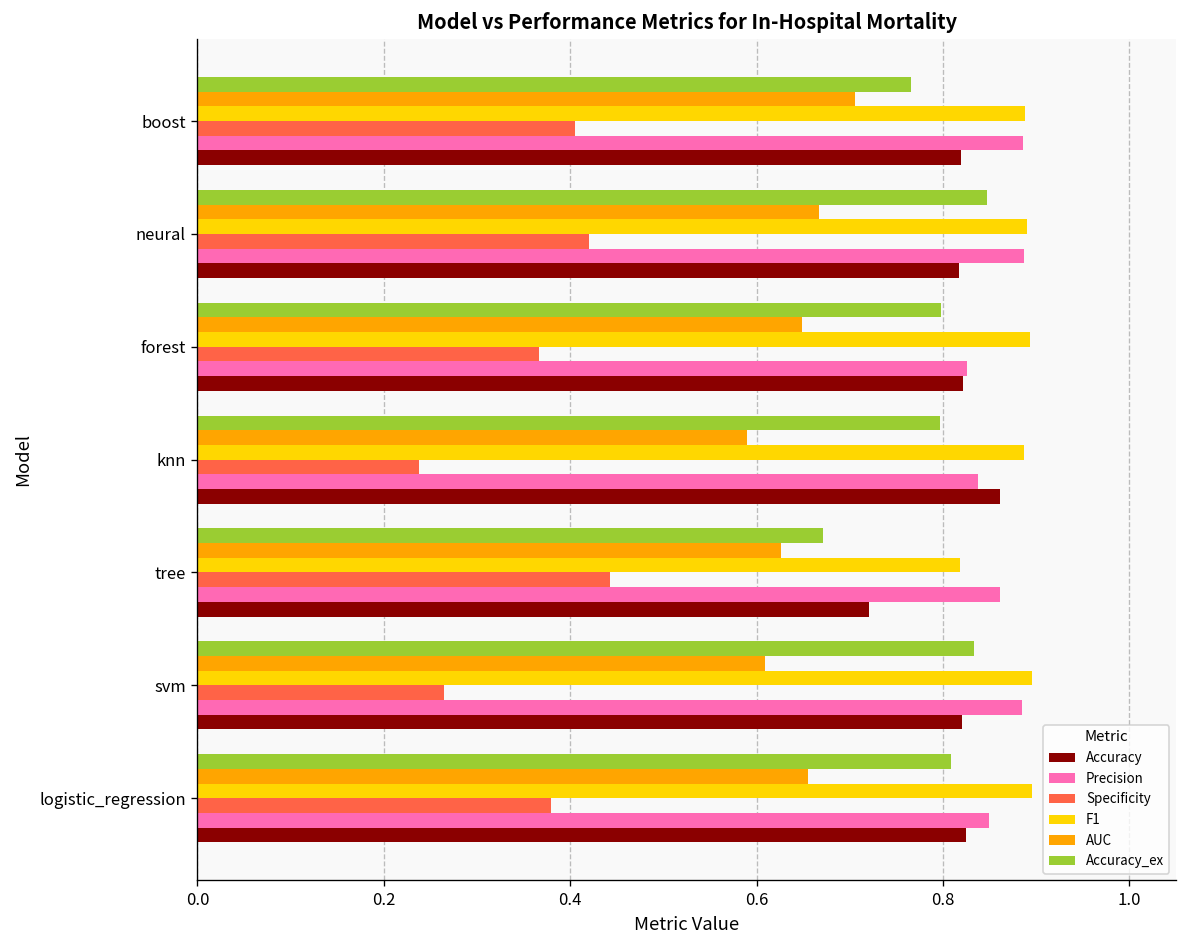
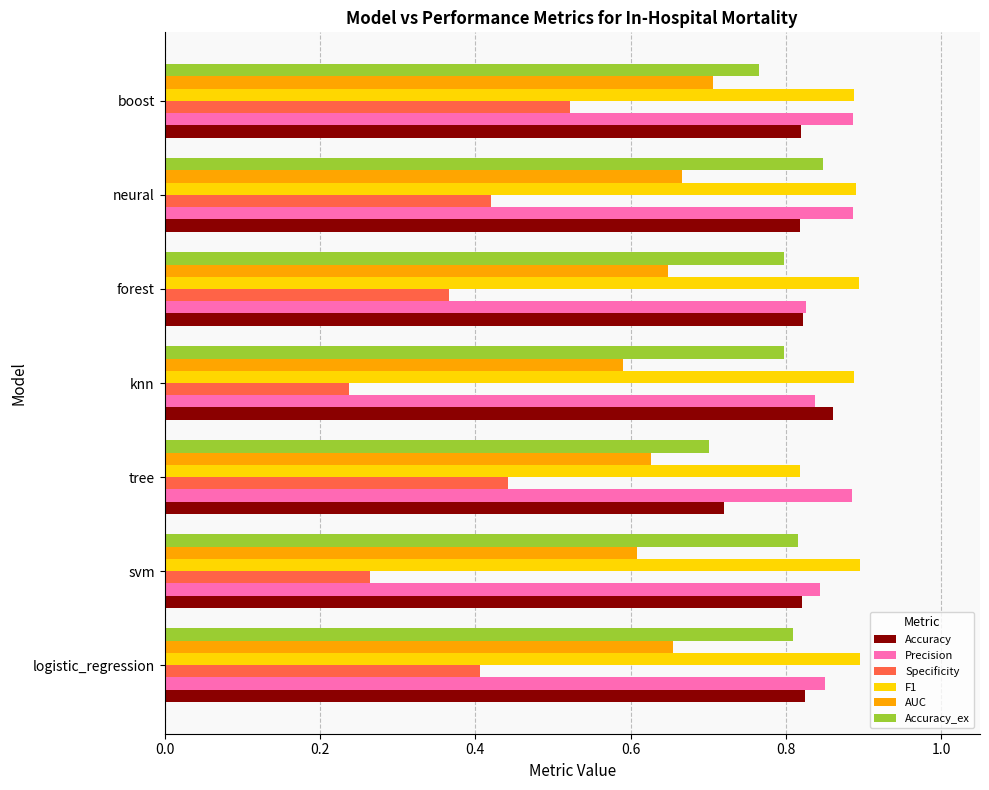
Specificity, boost: 0.41 -> 0.52
Accuracy_ex, tree: 0.67 -> 0.70
Precision, tree: 0.86 -> 0.88
Accuracy_ex, svm: 0.83 -> 0.82
Precision, svm: 0.88 -> 0.84
Specificity, logistic_regression: 0.38 -> 0.41
